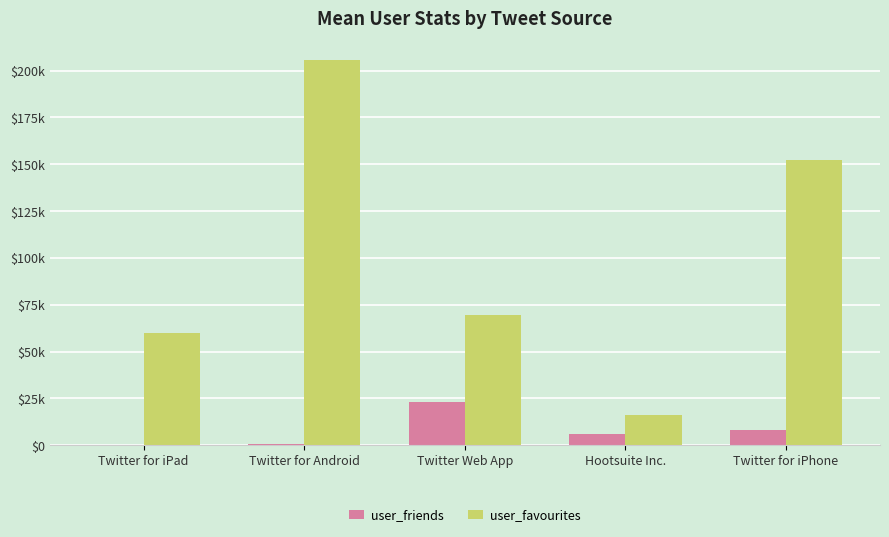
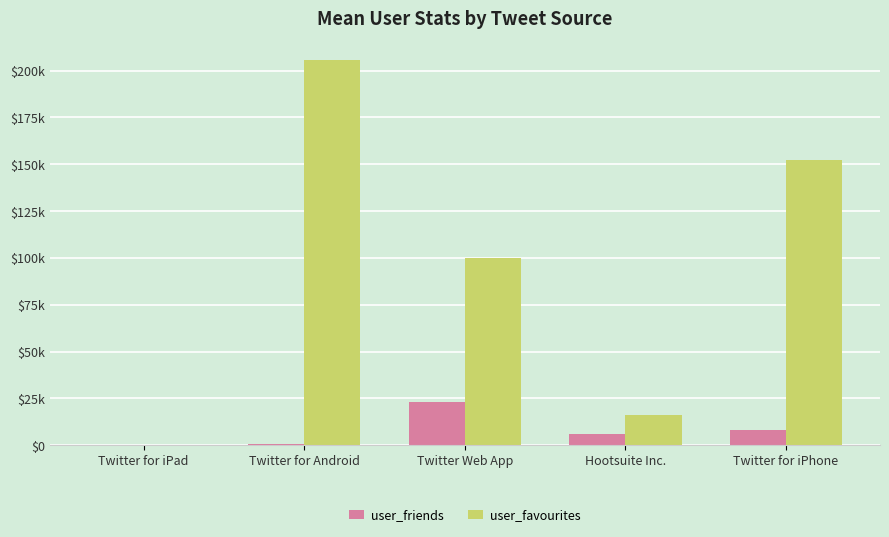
user_favourites, Twitter for iPad: $60000 -> $0
user_favourites, Twitter Web App: $69000 -> $100000
